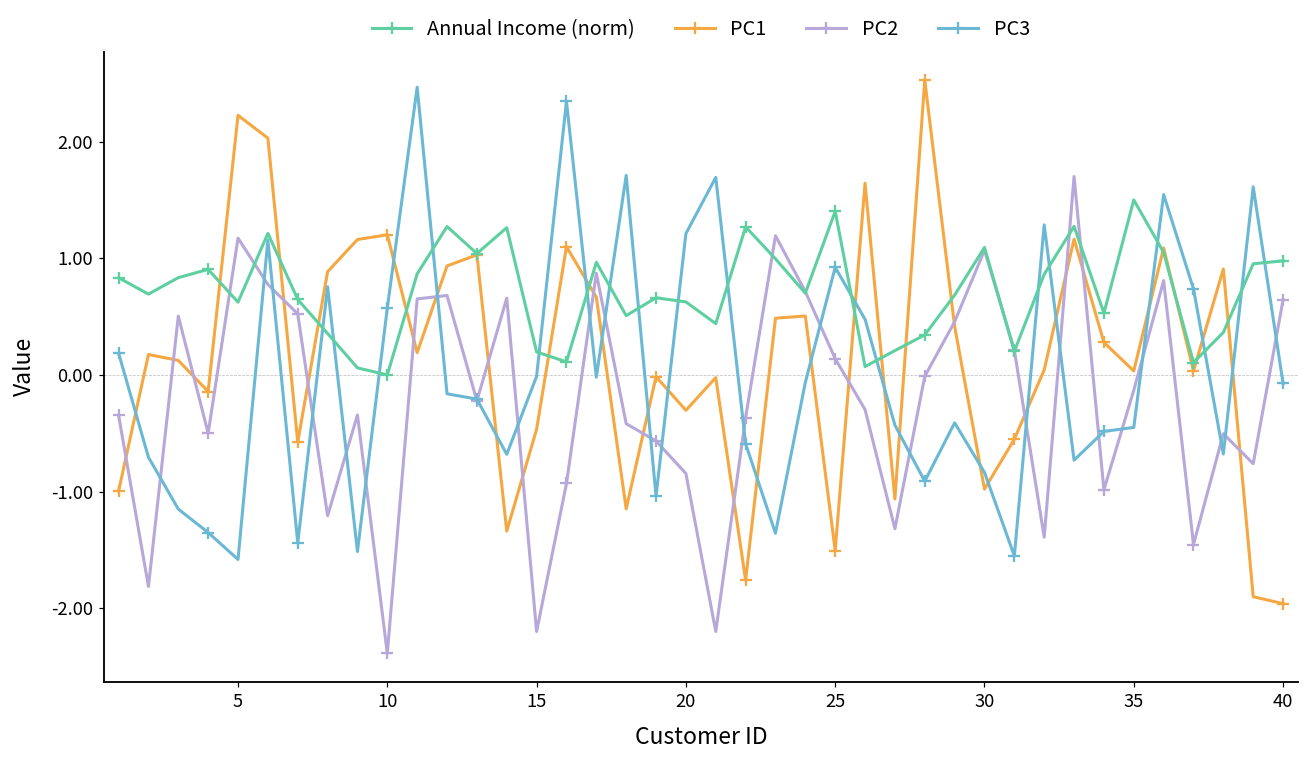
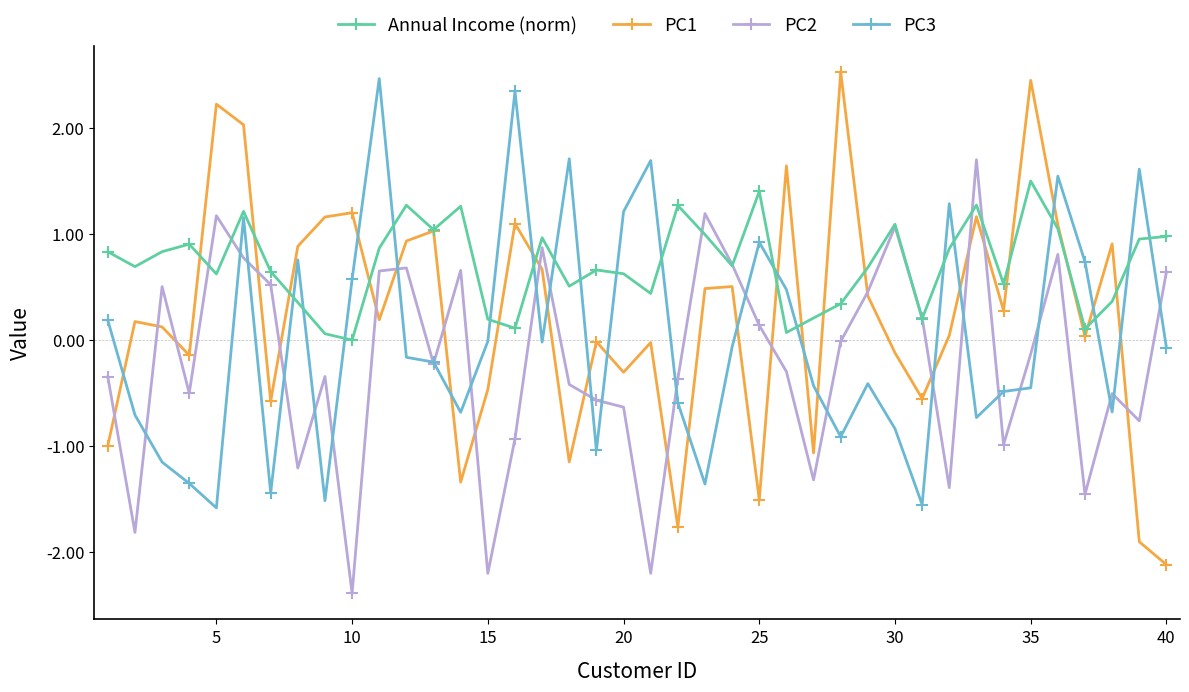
PC2, 20: -0.85 -> -0.63
PC1, 30: -0.98 -> -0.12
PC1, 35: 0.03 -> 2.45
PC1, 40: -1.96 -> -2.12
